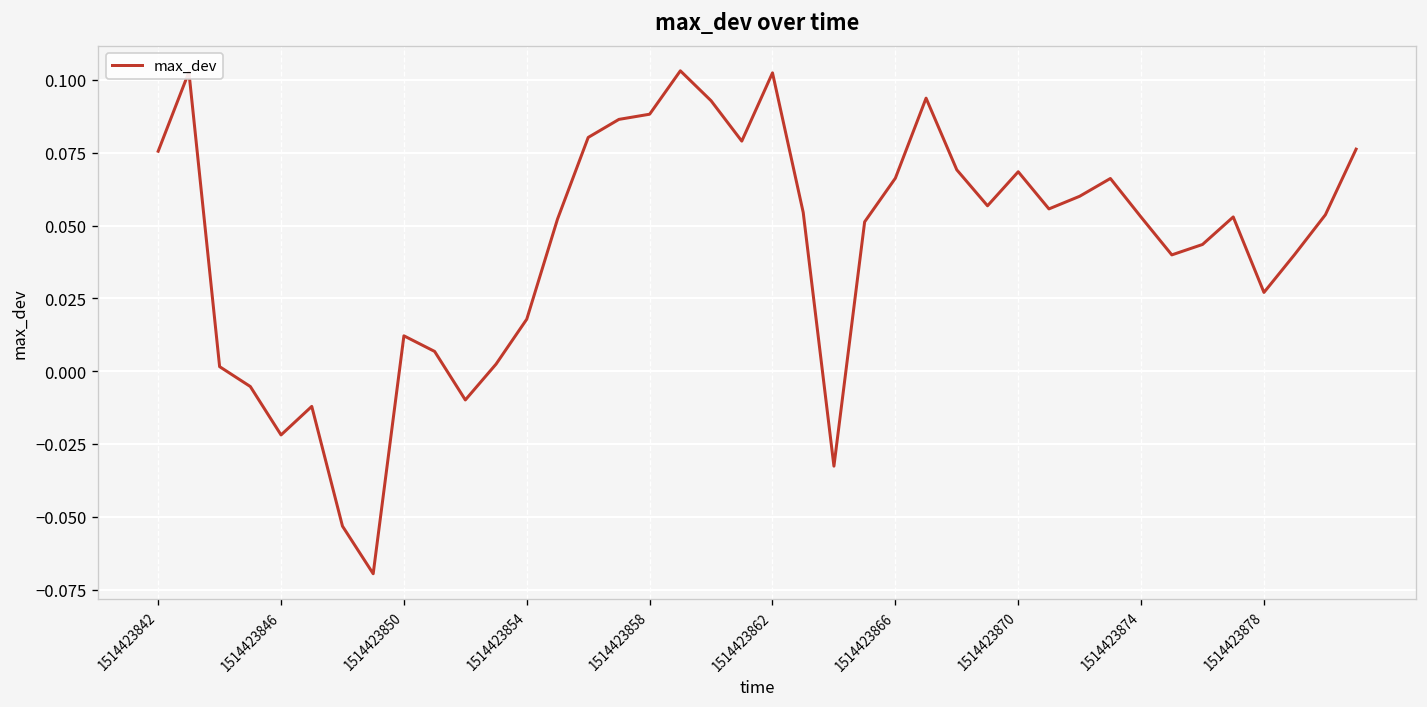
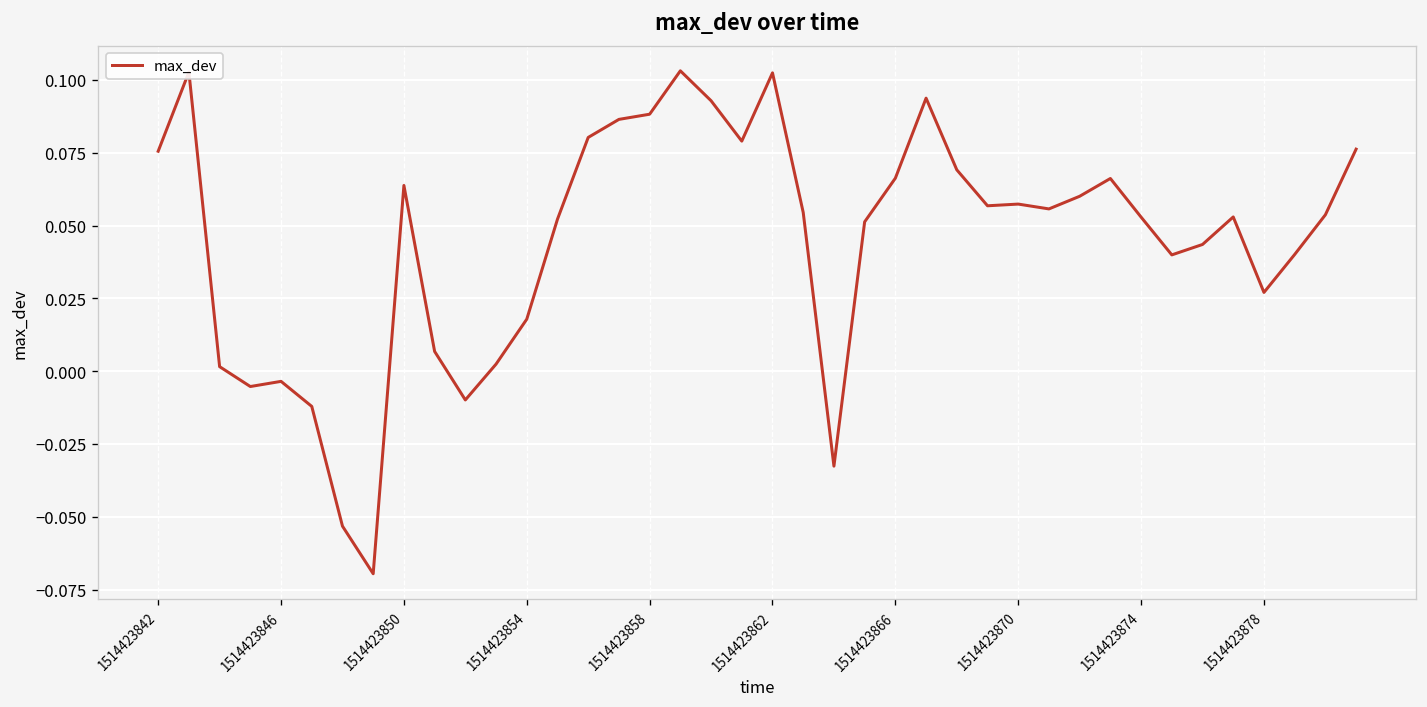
1514423846: -0.022 -> -0.004
1514423850: 0.012 -> 0.064
1514423870: 0.068 -> 0.057
